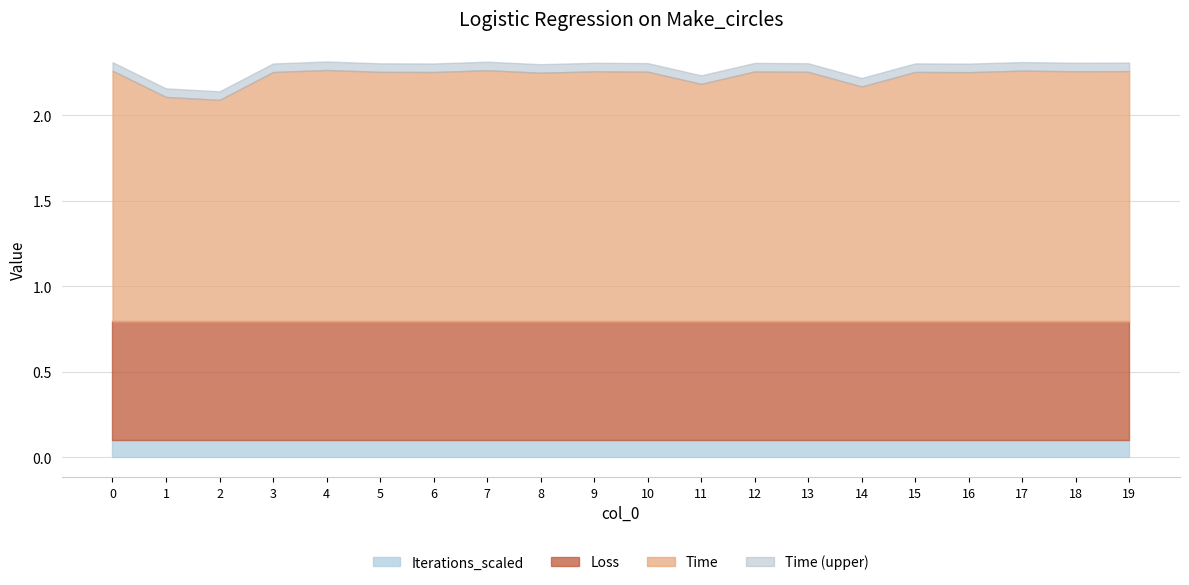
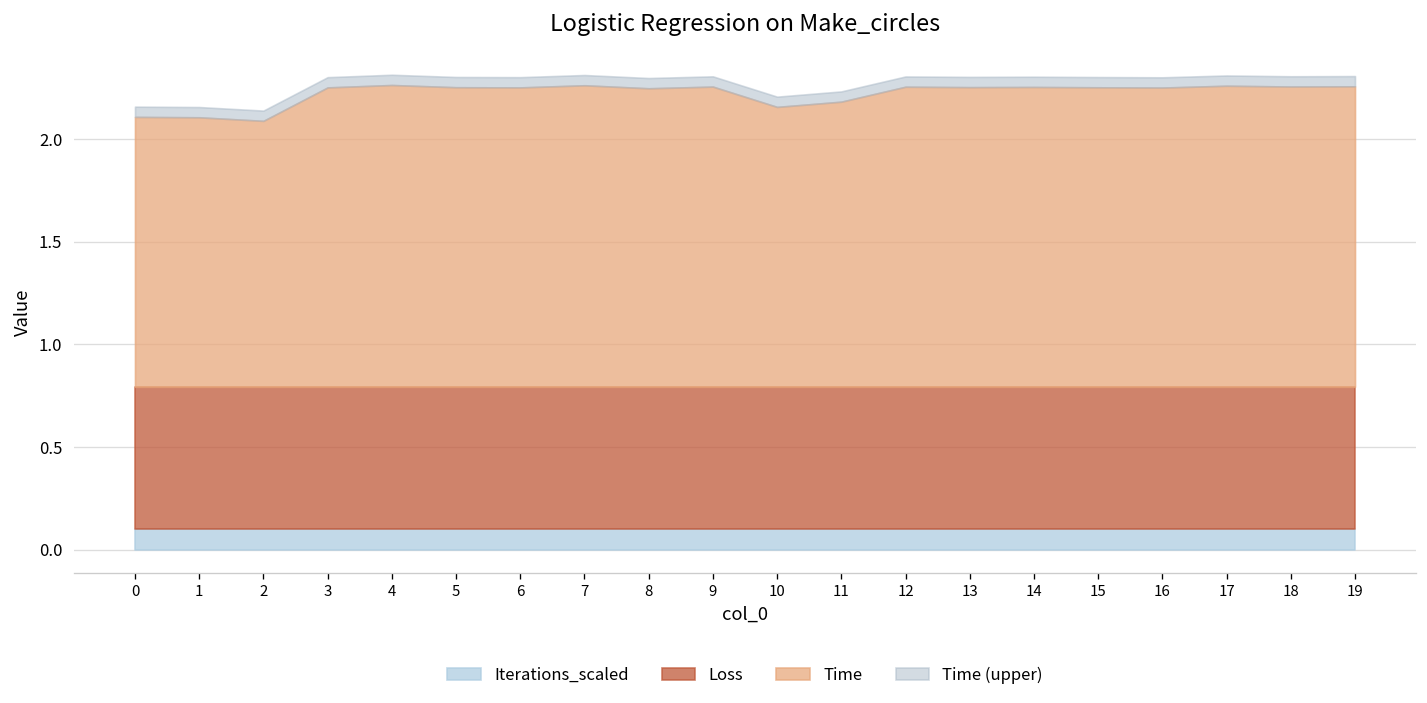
Time, 0: 1.47 -> 1.32
Time, 10: 1.46 -> 1.36
Time, 14: 1.37 -> 1.46
